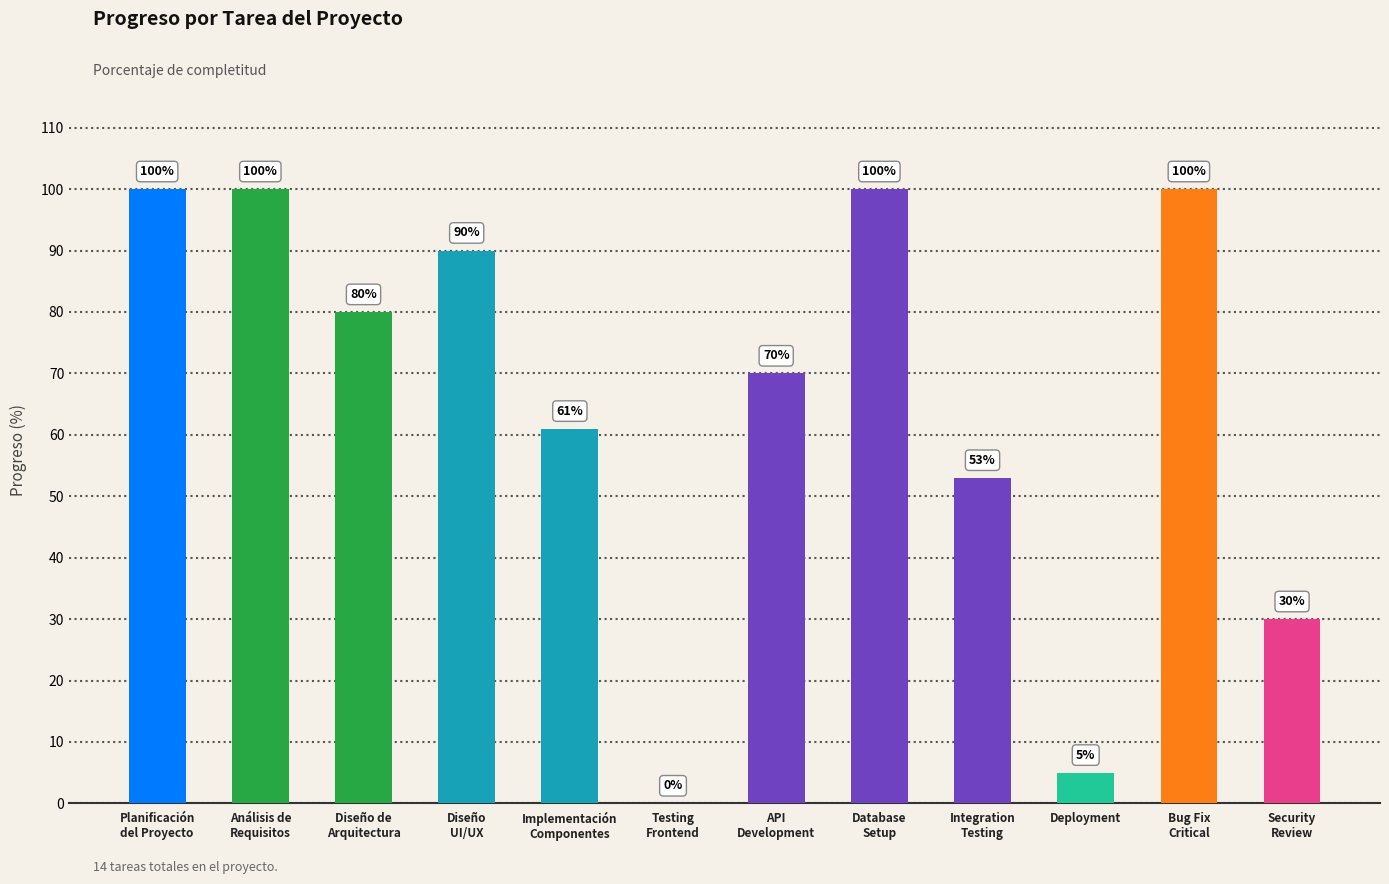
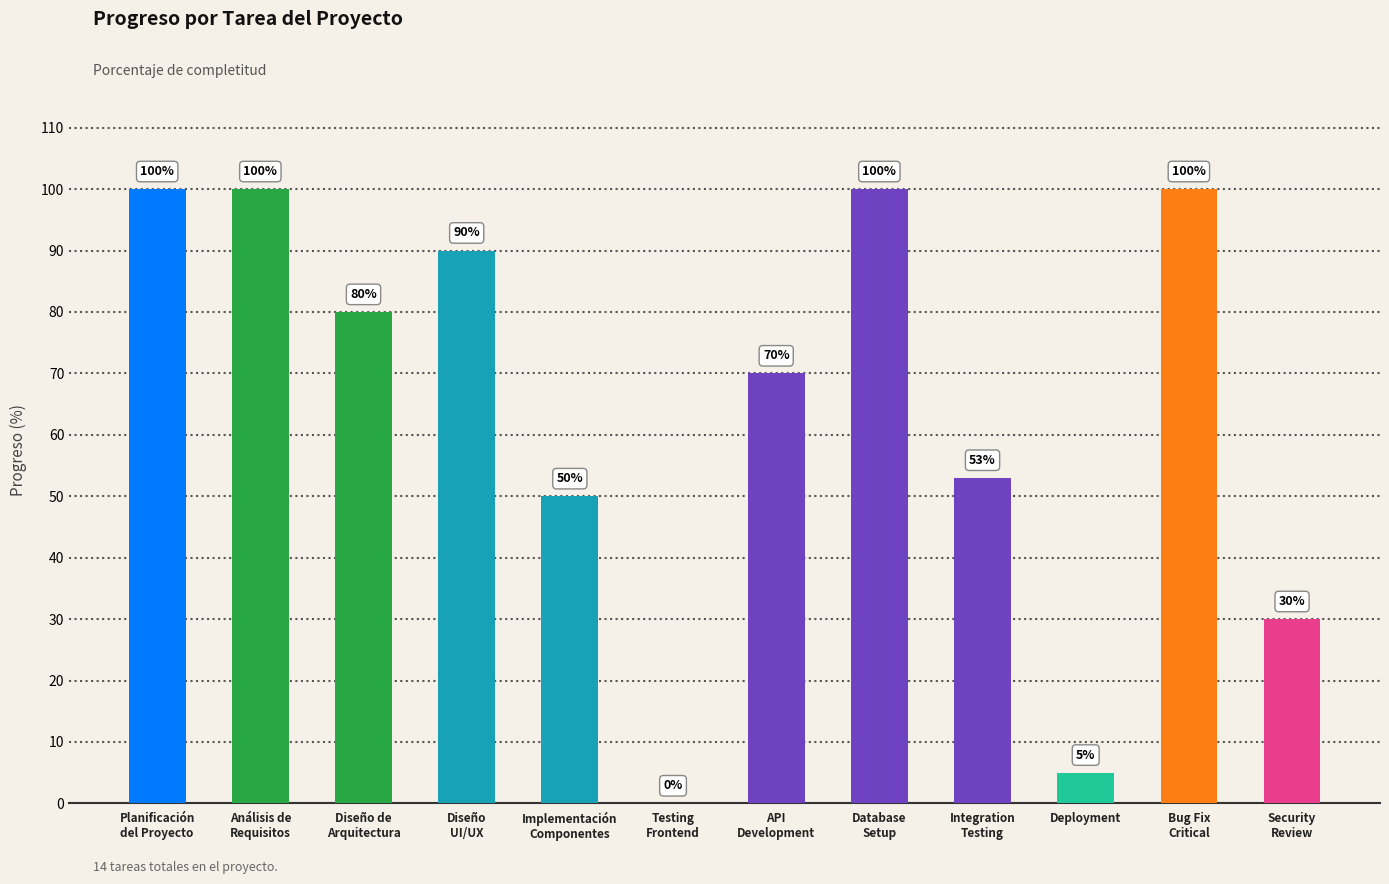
Implementación Componentes: 61% -> 50%
